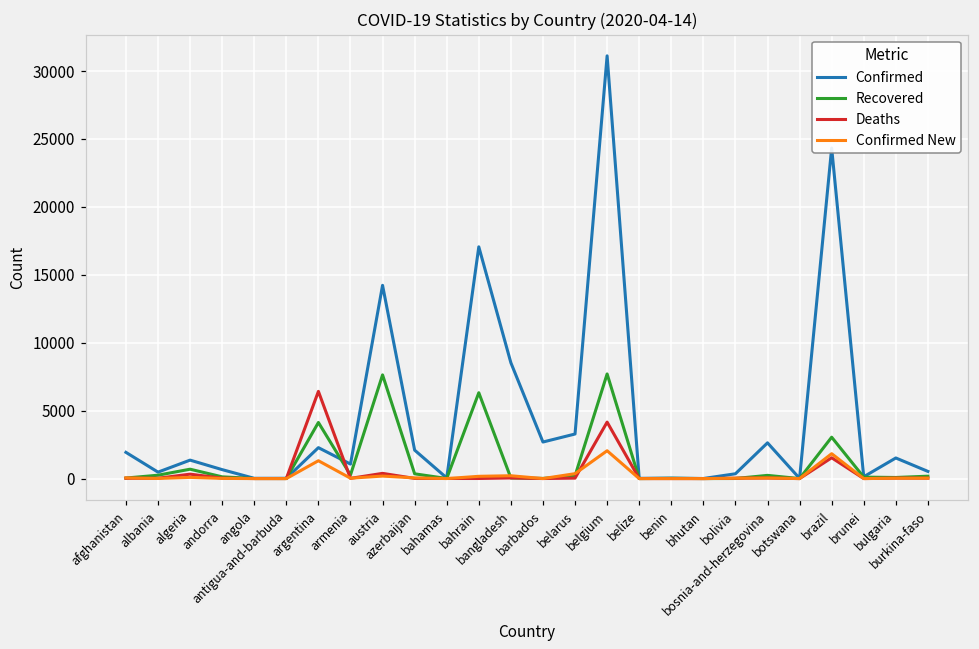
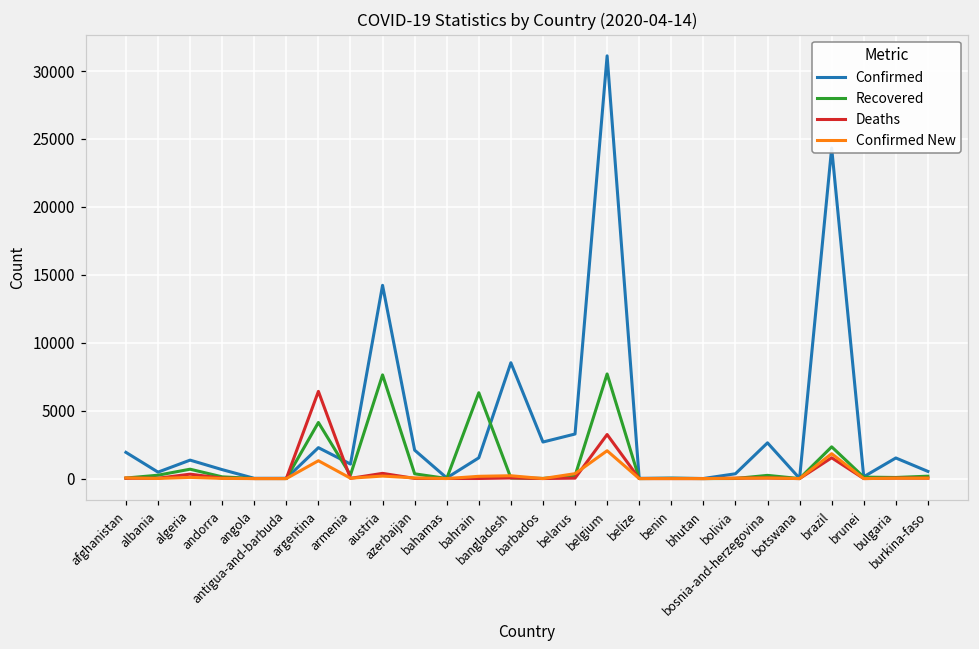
Confirmed, bahrain: 17100 -> 1500
Deaths, belgium: 4200 -> 3200
Recovered, brazil: 3000 -> 2300
